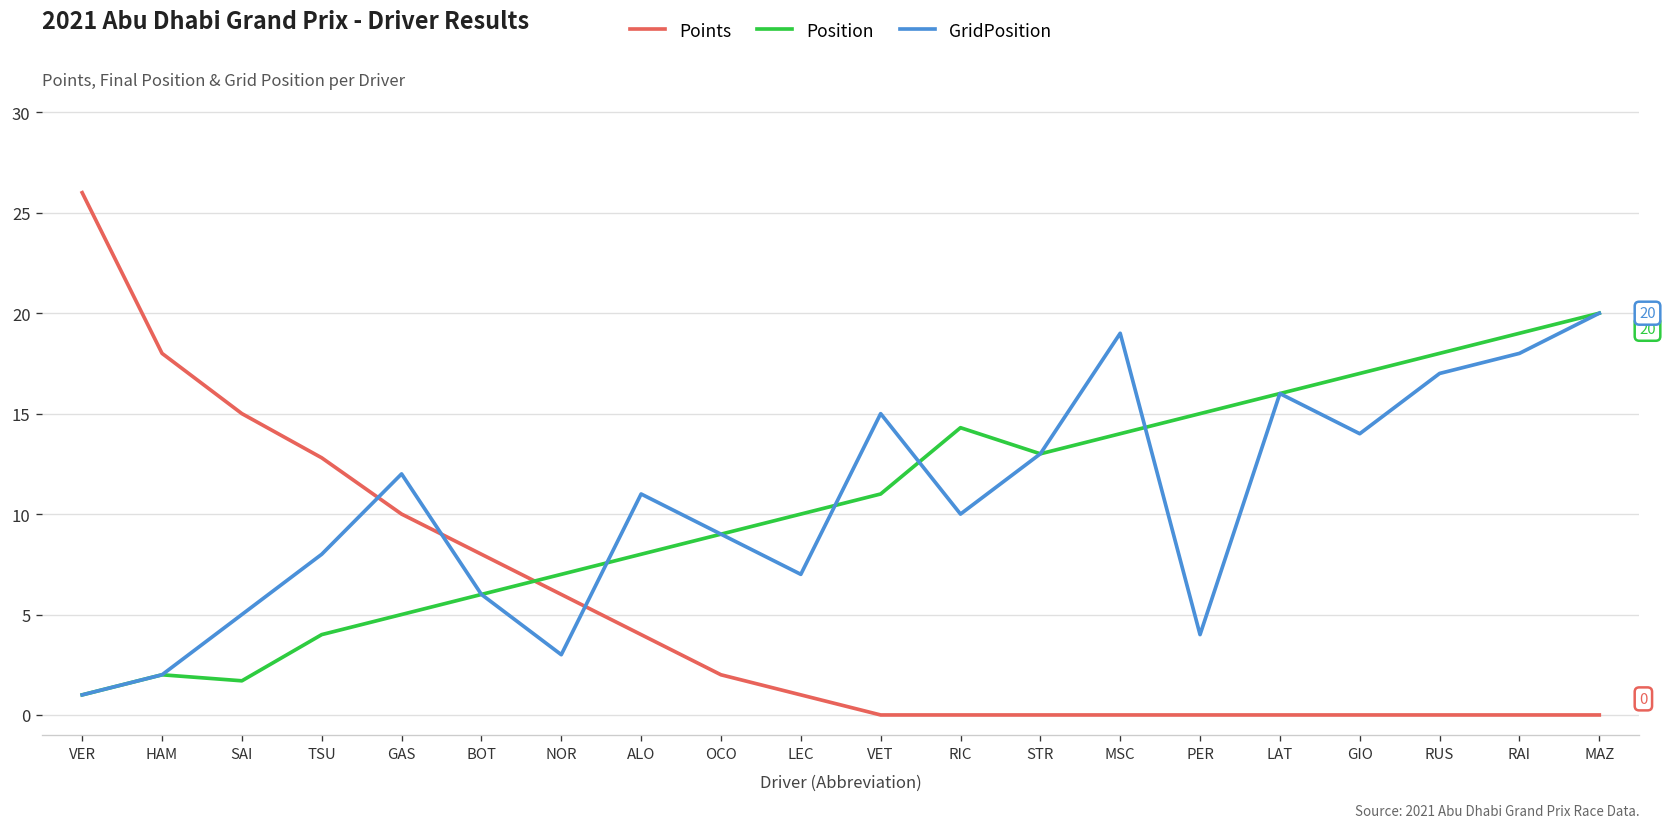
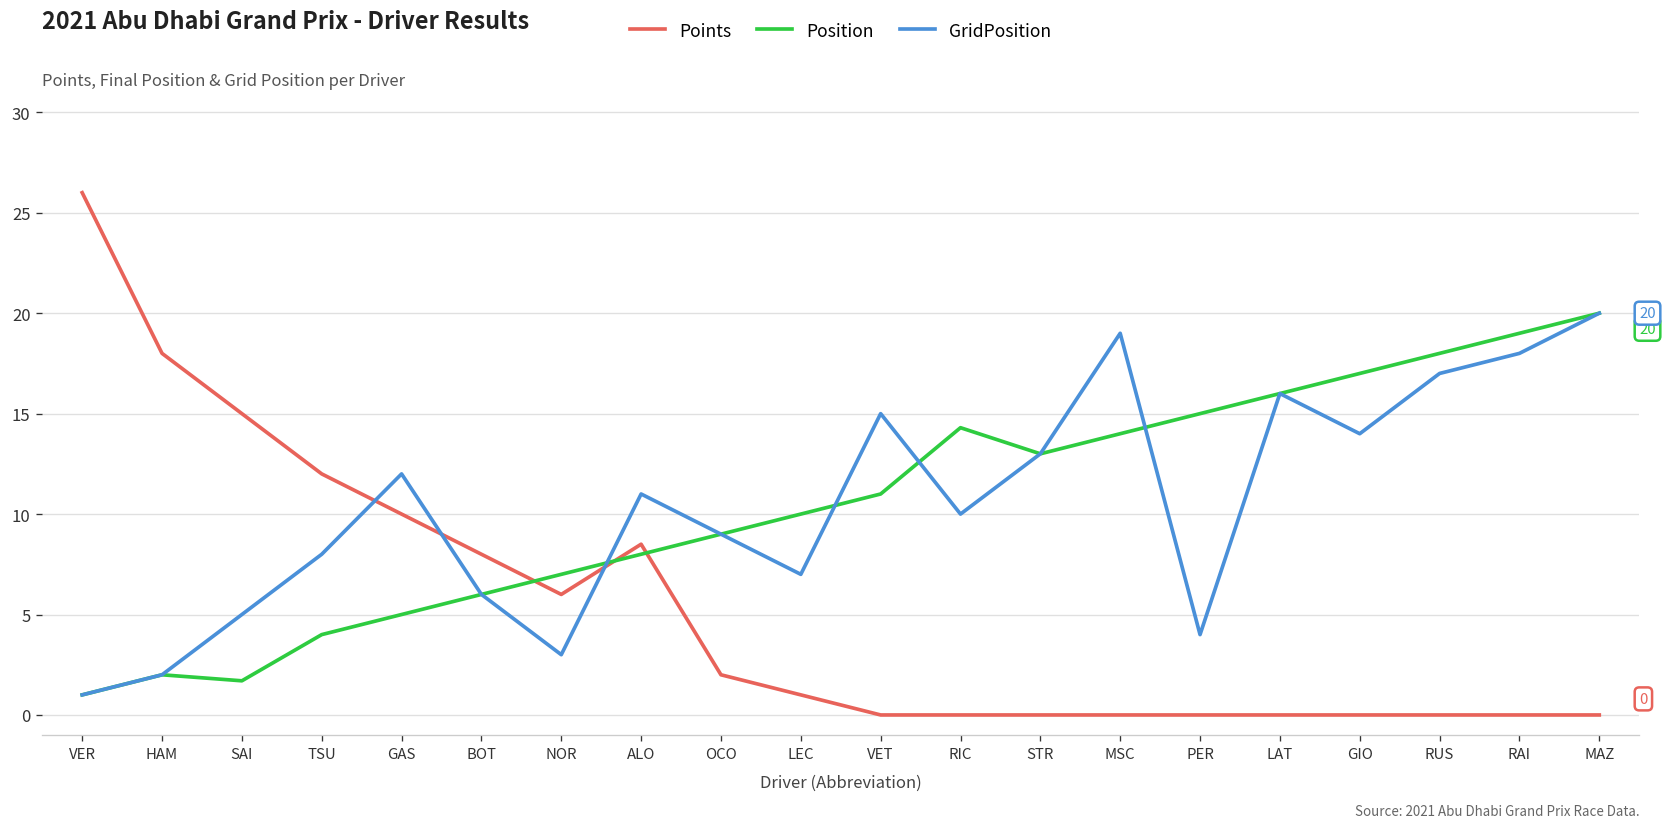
Points, TSU: 12.8 -> 12.0
Points, ALO: 4.0 -> 8.5
